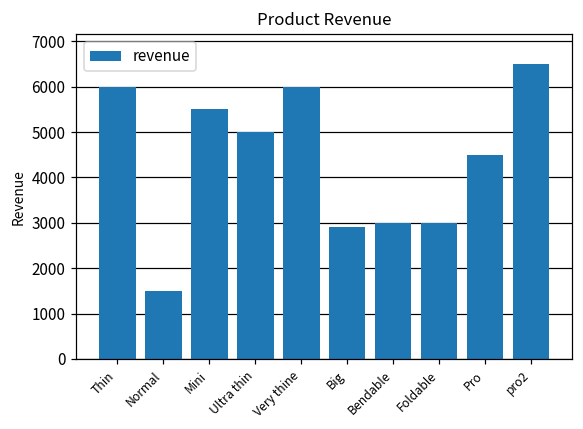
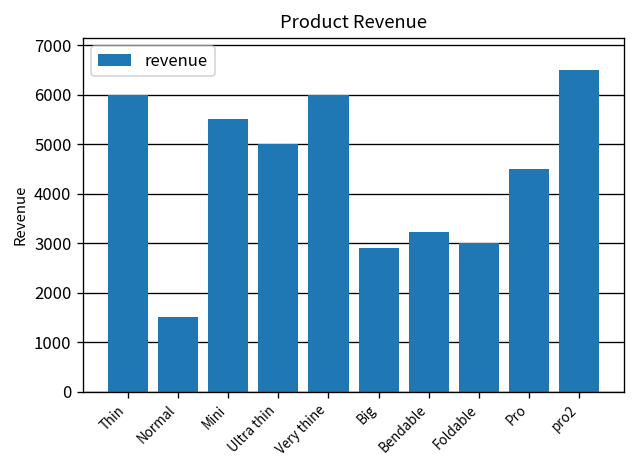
Bendable: 3000 -> 3200
